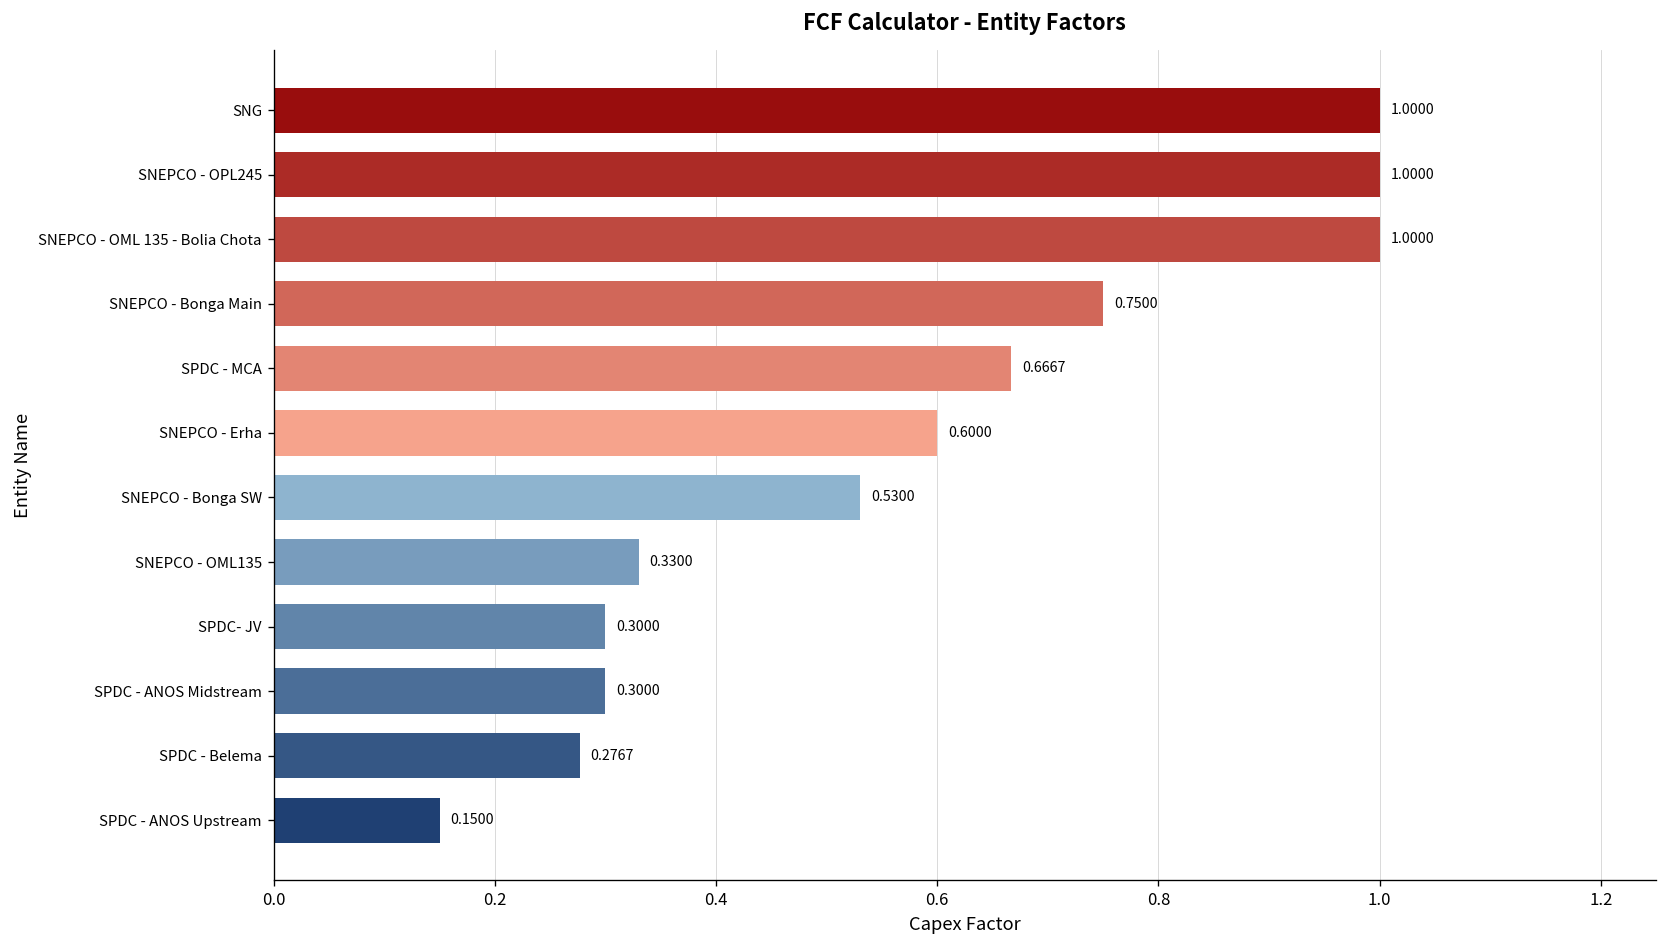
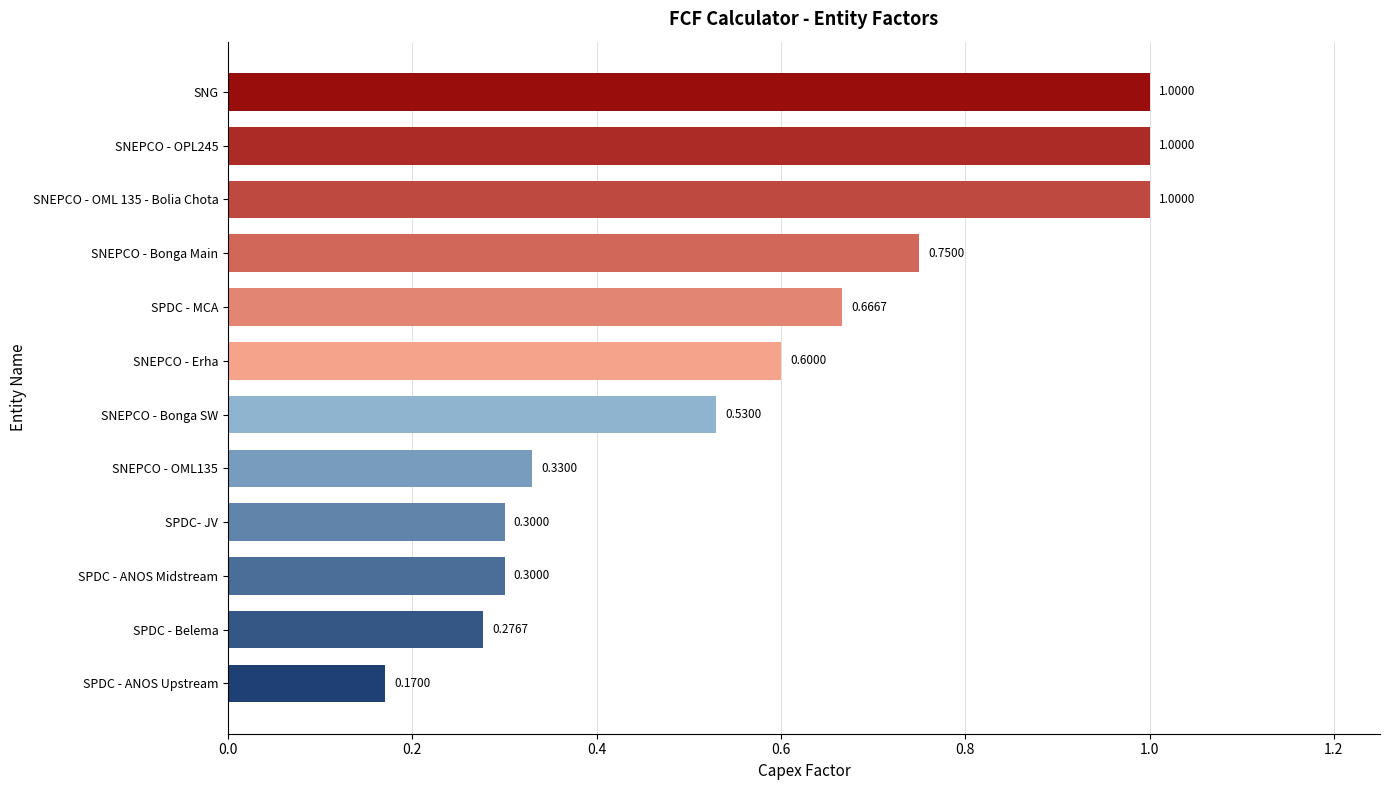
SPDC - ANOS Upstream: 0.1500 -> 0.1700
